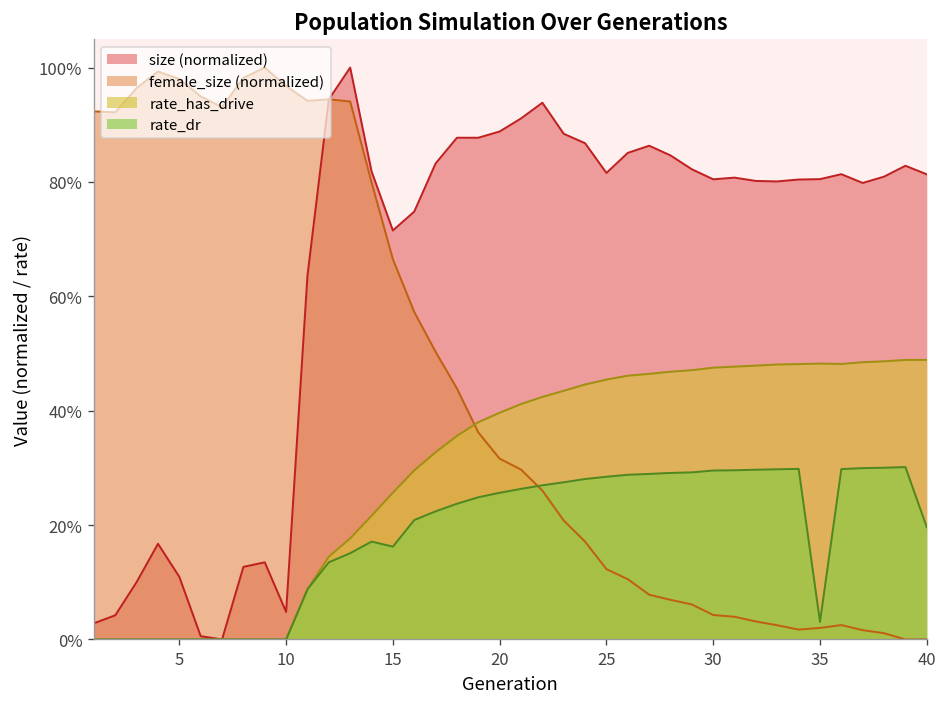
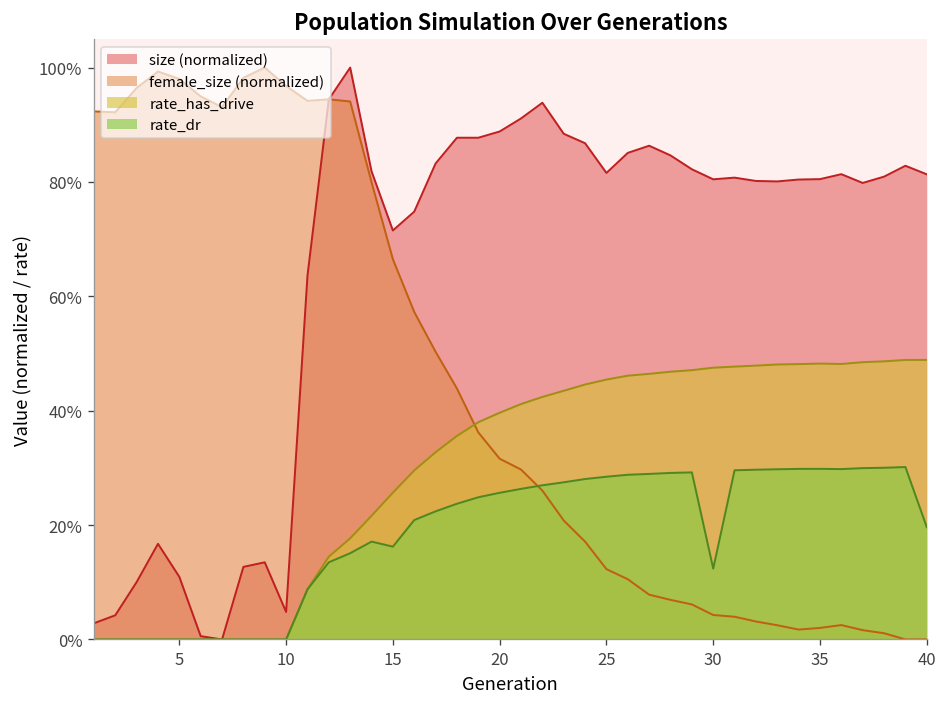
rate_dr, 30: 30% -> 12%
rate_dr, 35: 3% -> 30%
